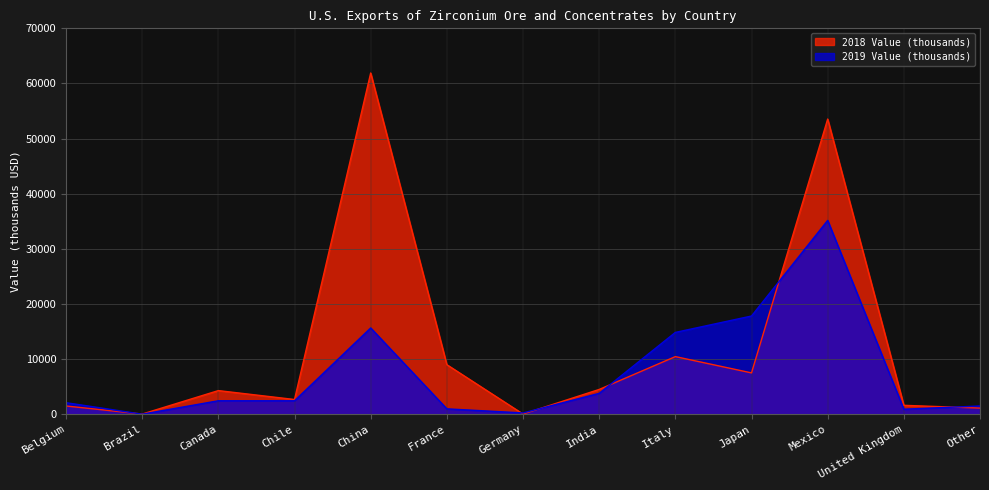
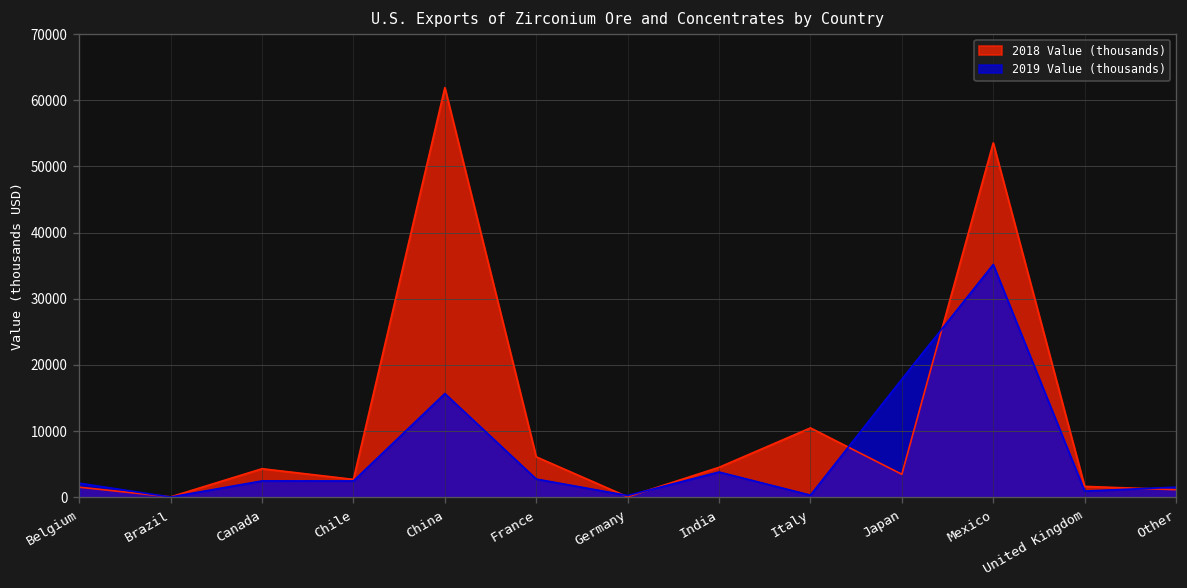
2018 Value (thousands), France: 9000 -> 6000
2019 Value (thousands), France: 1000 -> 3000
2019 Value (thousands), Italy: 15000 -> 0
2018 Value (thousands), Japan: 8000 -> 3000
